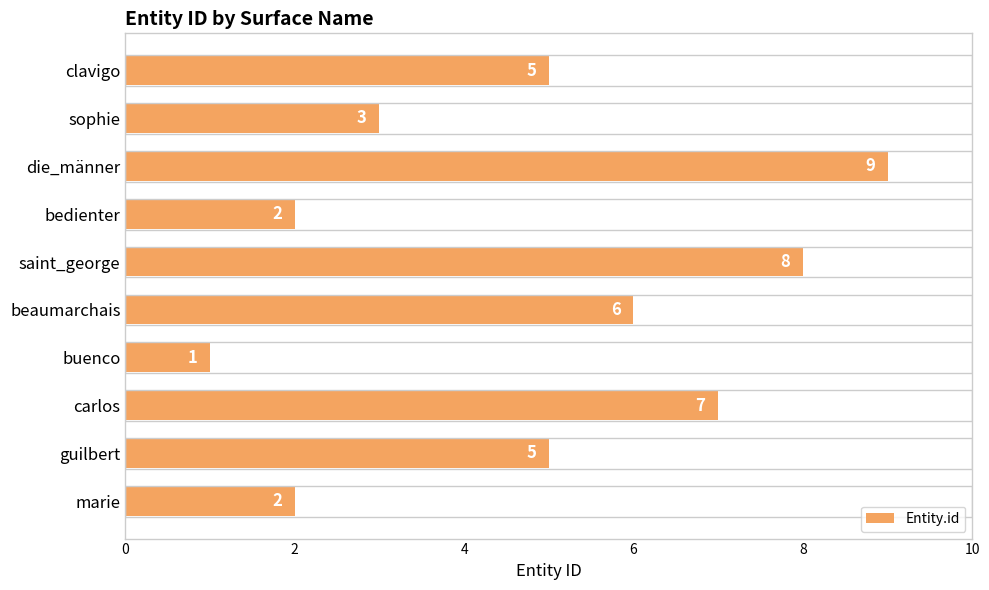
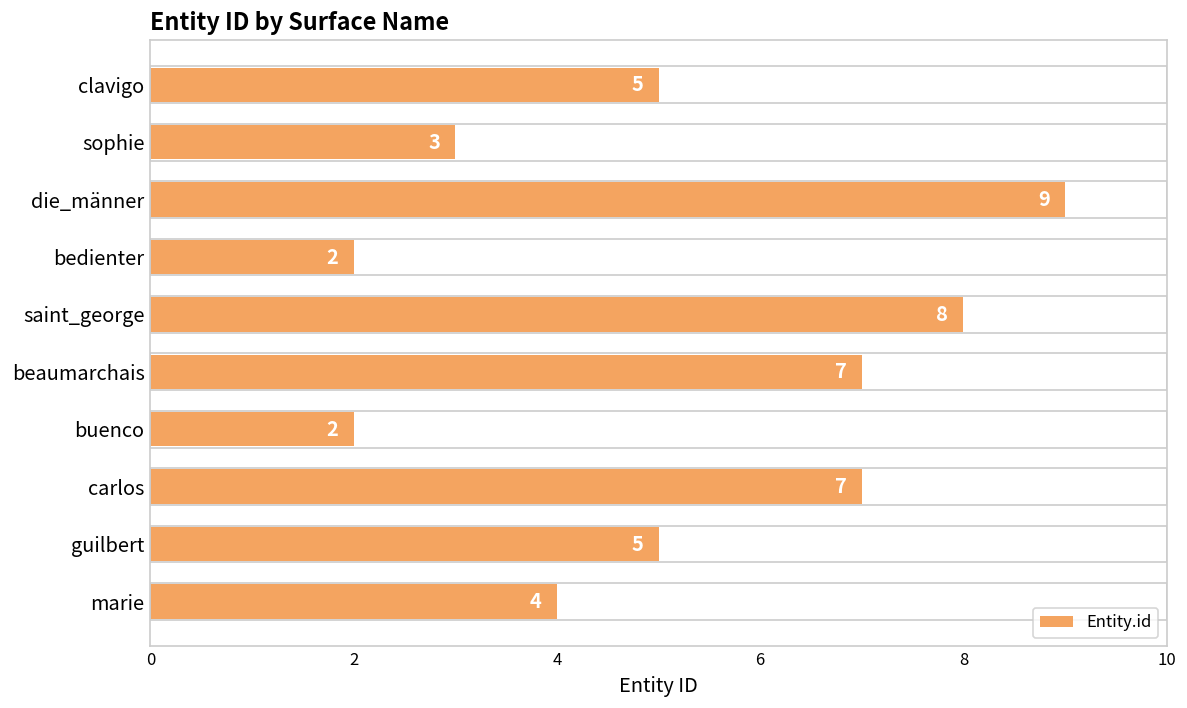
beaumarchais: 6 -> 7
buenco: 1 -> 2
marie: 2 -> 4
